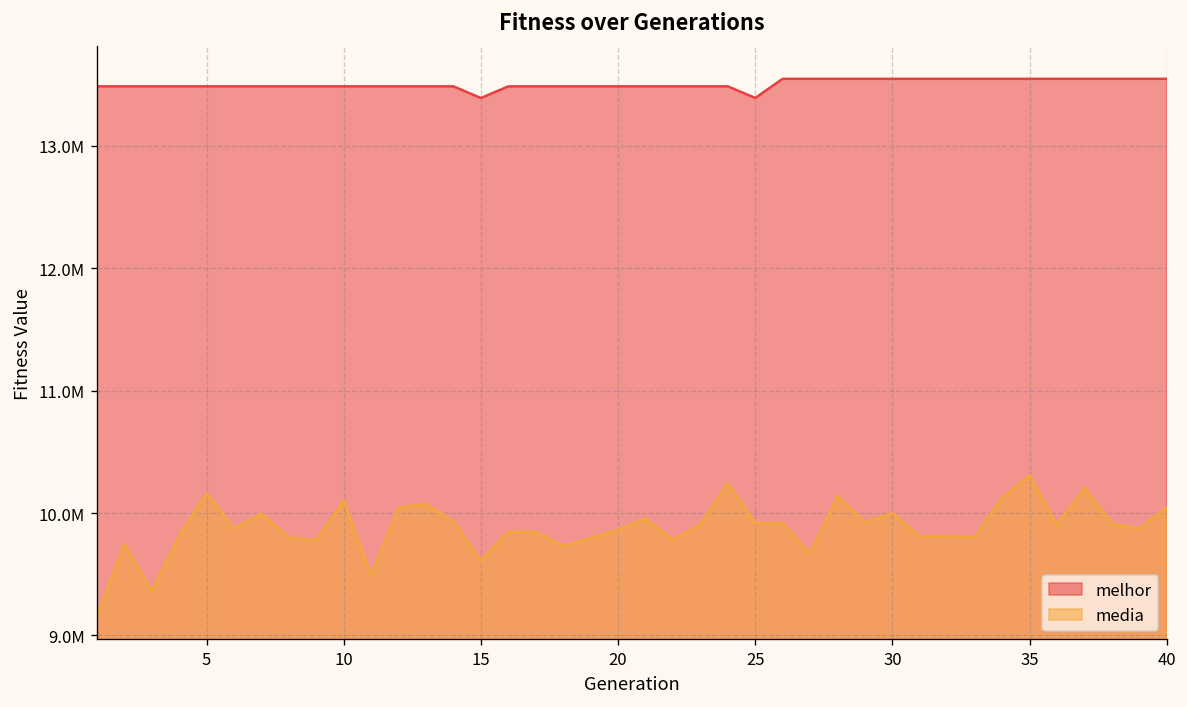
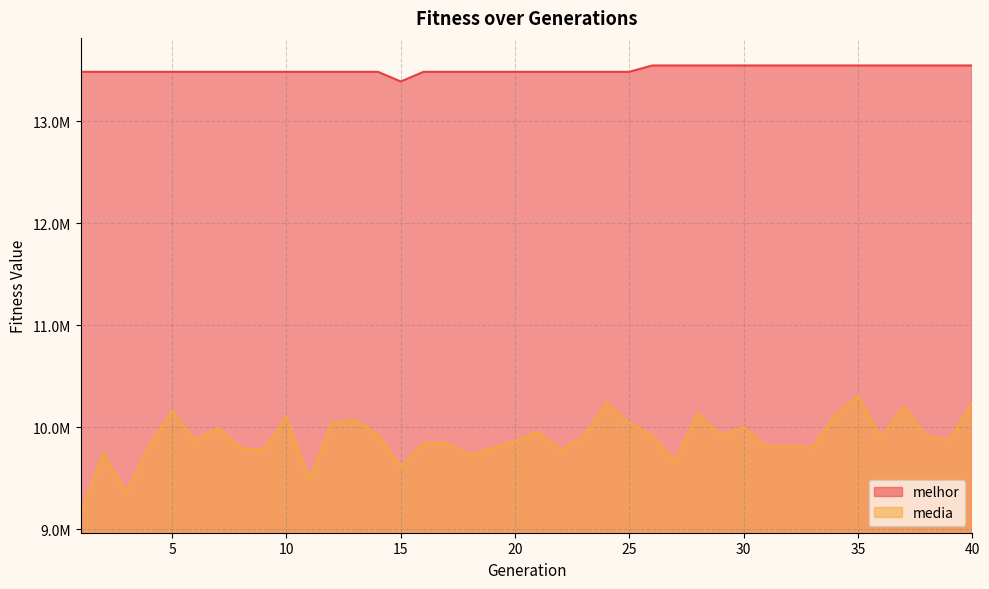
melhor, 25: 13390000 -> 13490000
media, 25: 9920000 -> 10040000
media, 40: 10040000 -> 10240000
